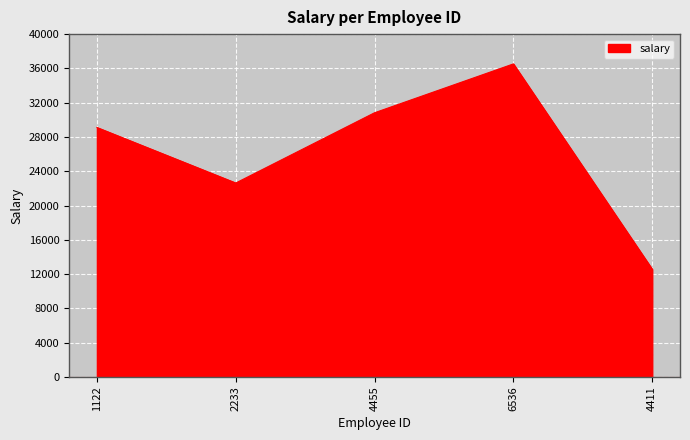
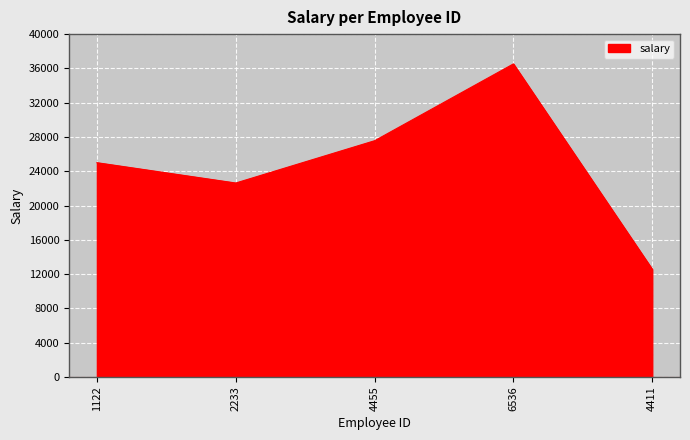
1122: 29000 -> 25000
4455: 31000 -> 28000
